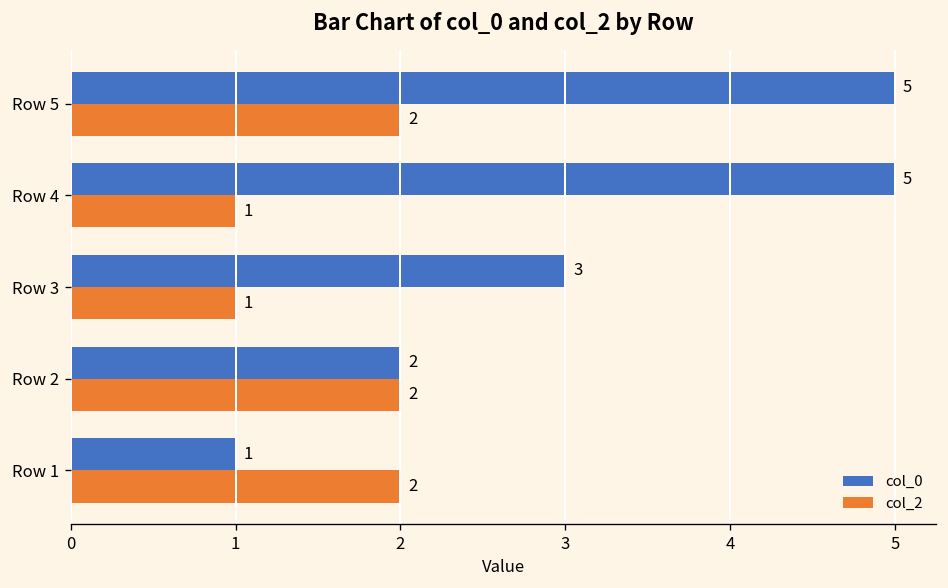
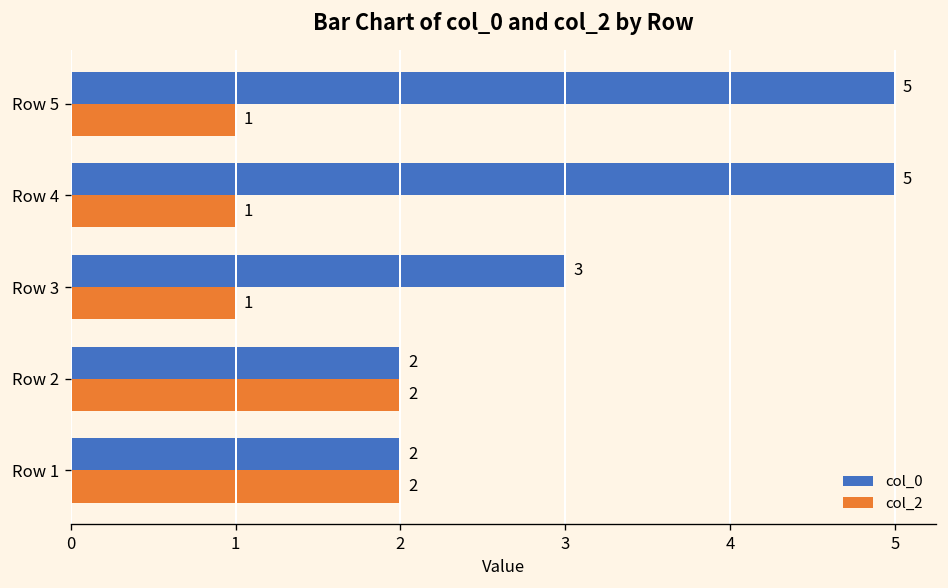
col_2, Row 5: 2 -> 1
col_0, Row 1: 1 -> 2
